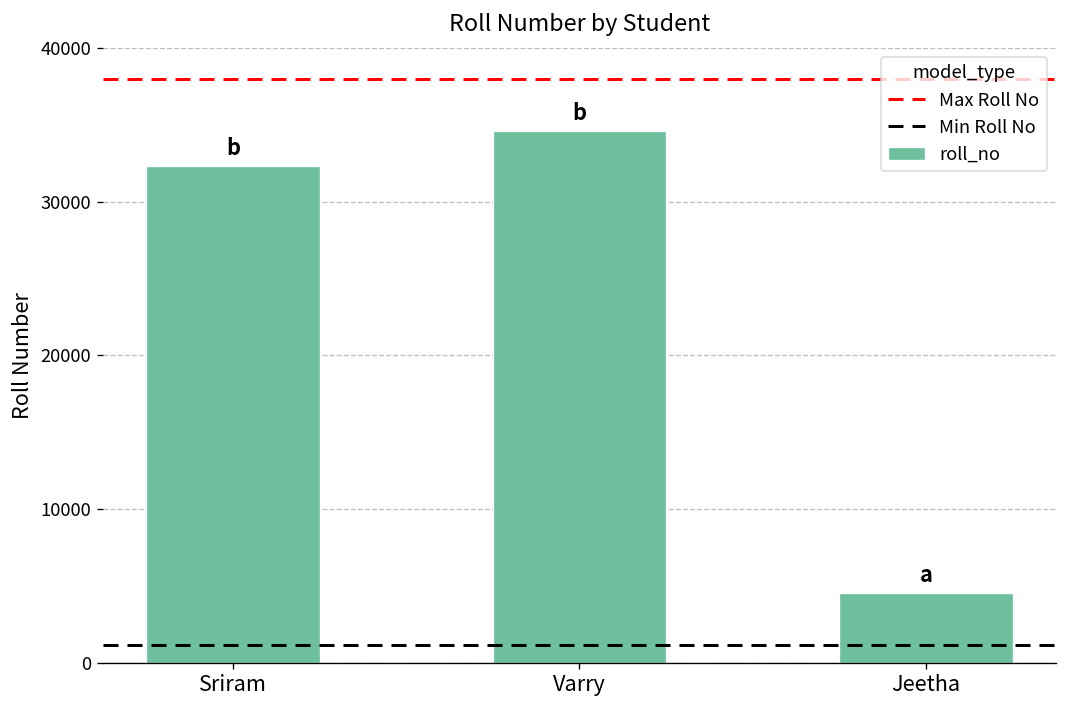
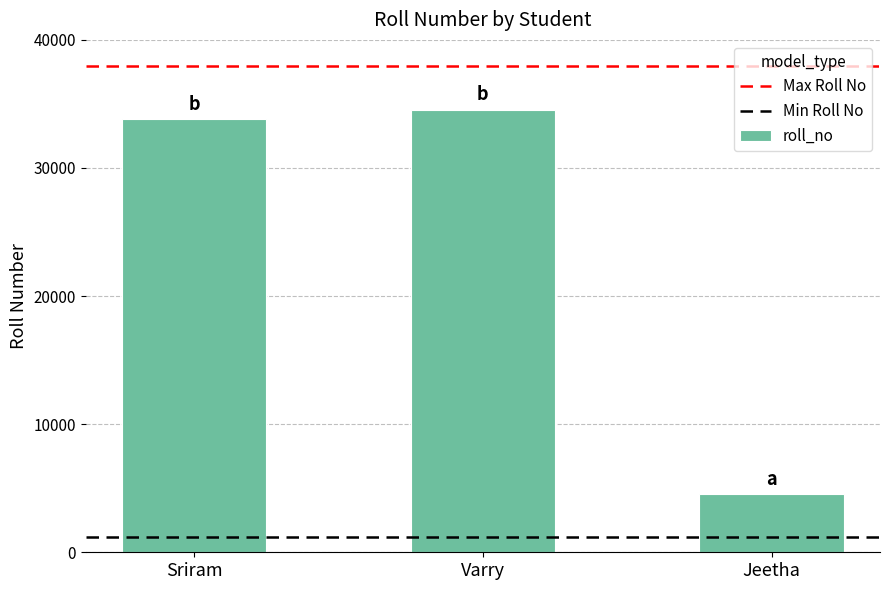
Sriram: 32300 -> 33800
